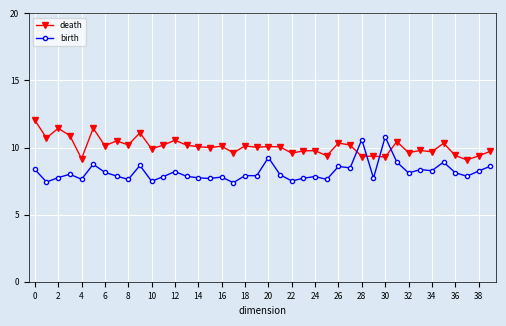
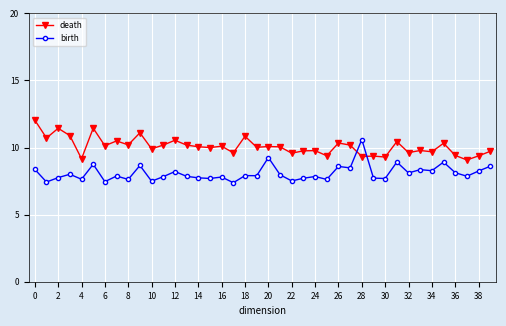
birth, 6: 8.2 -> 7.5
death, 18: 10.1 -> 10.8
birth, 30: 10.8 -> 7.7
